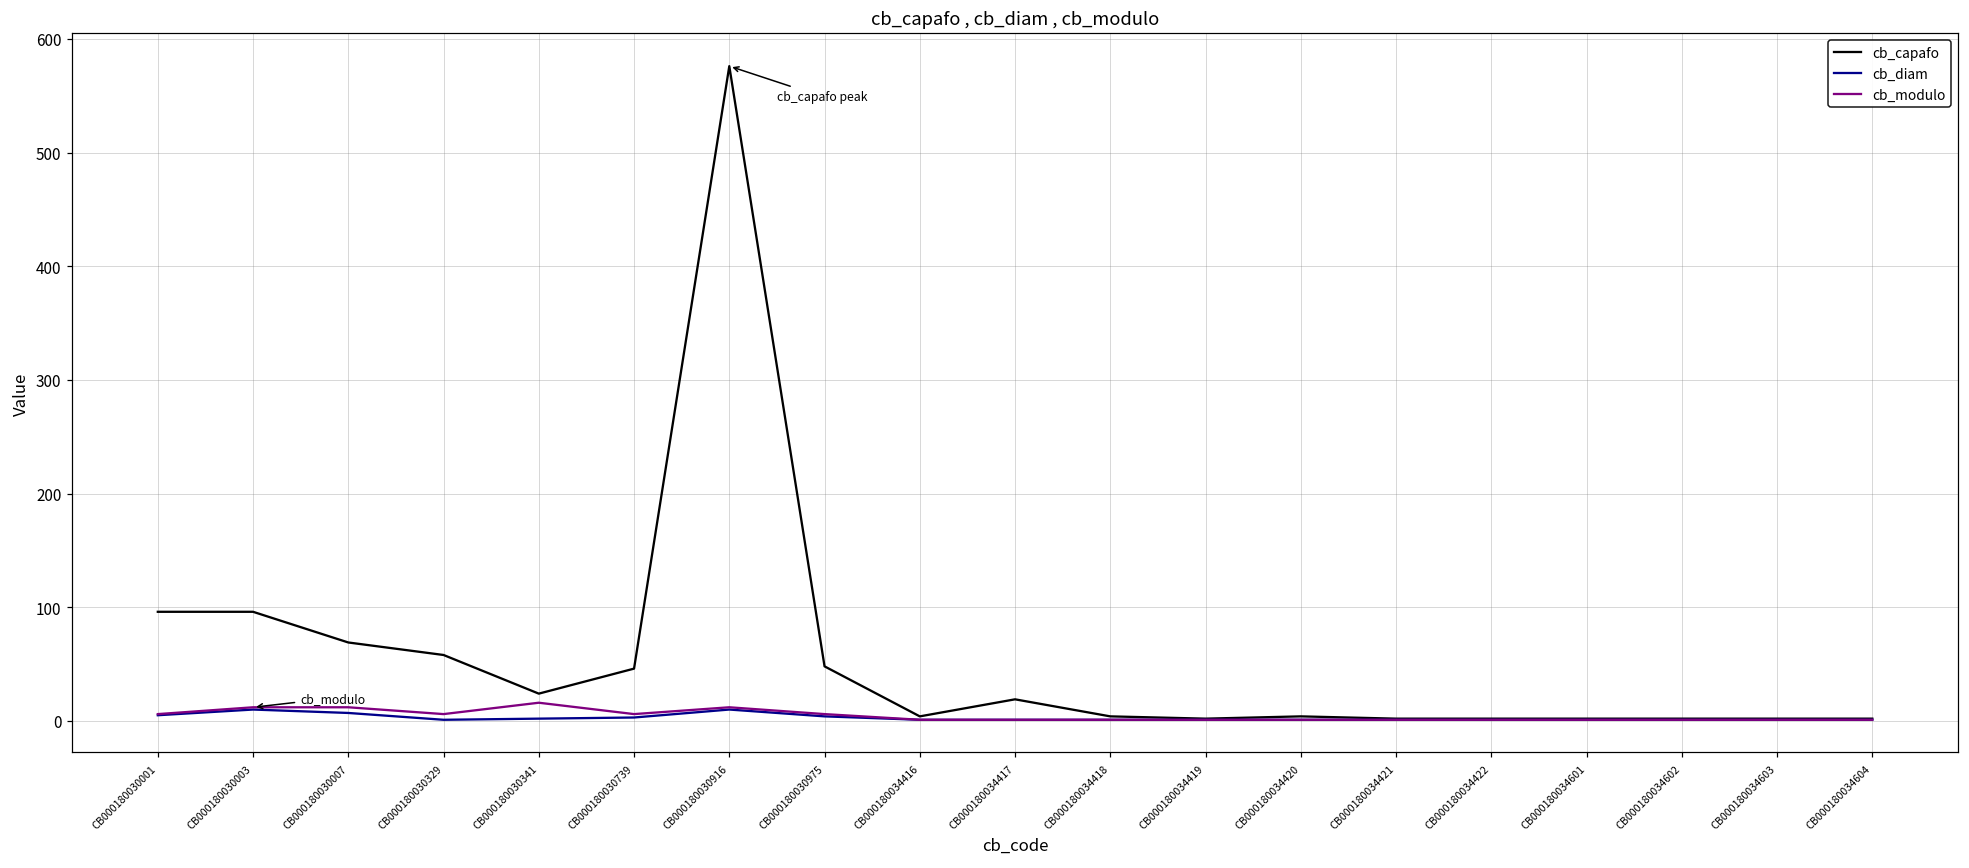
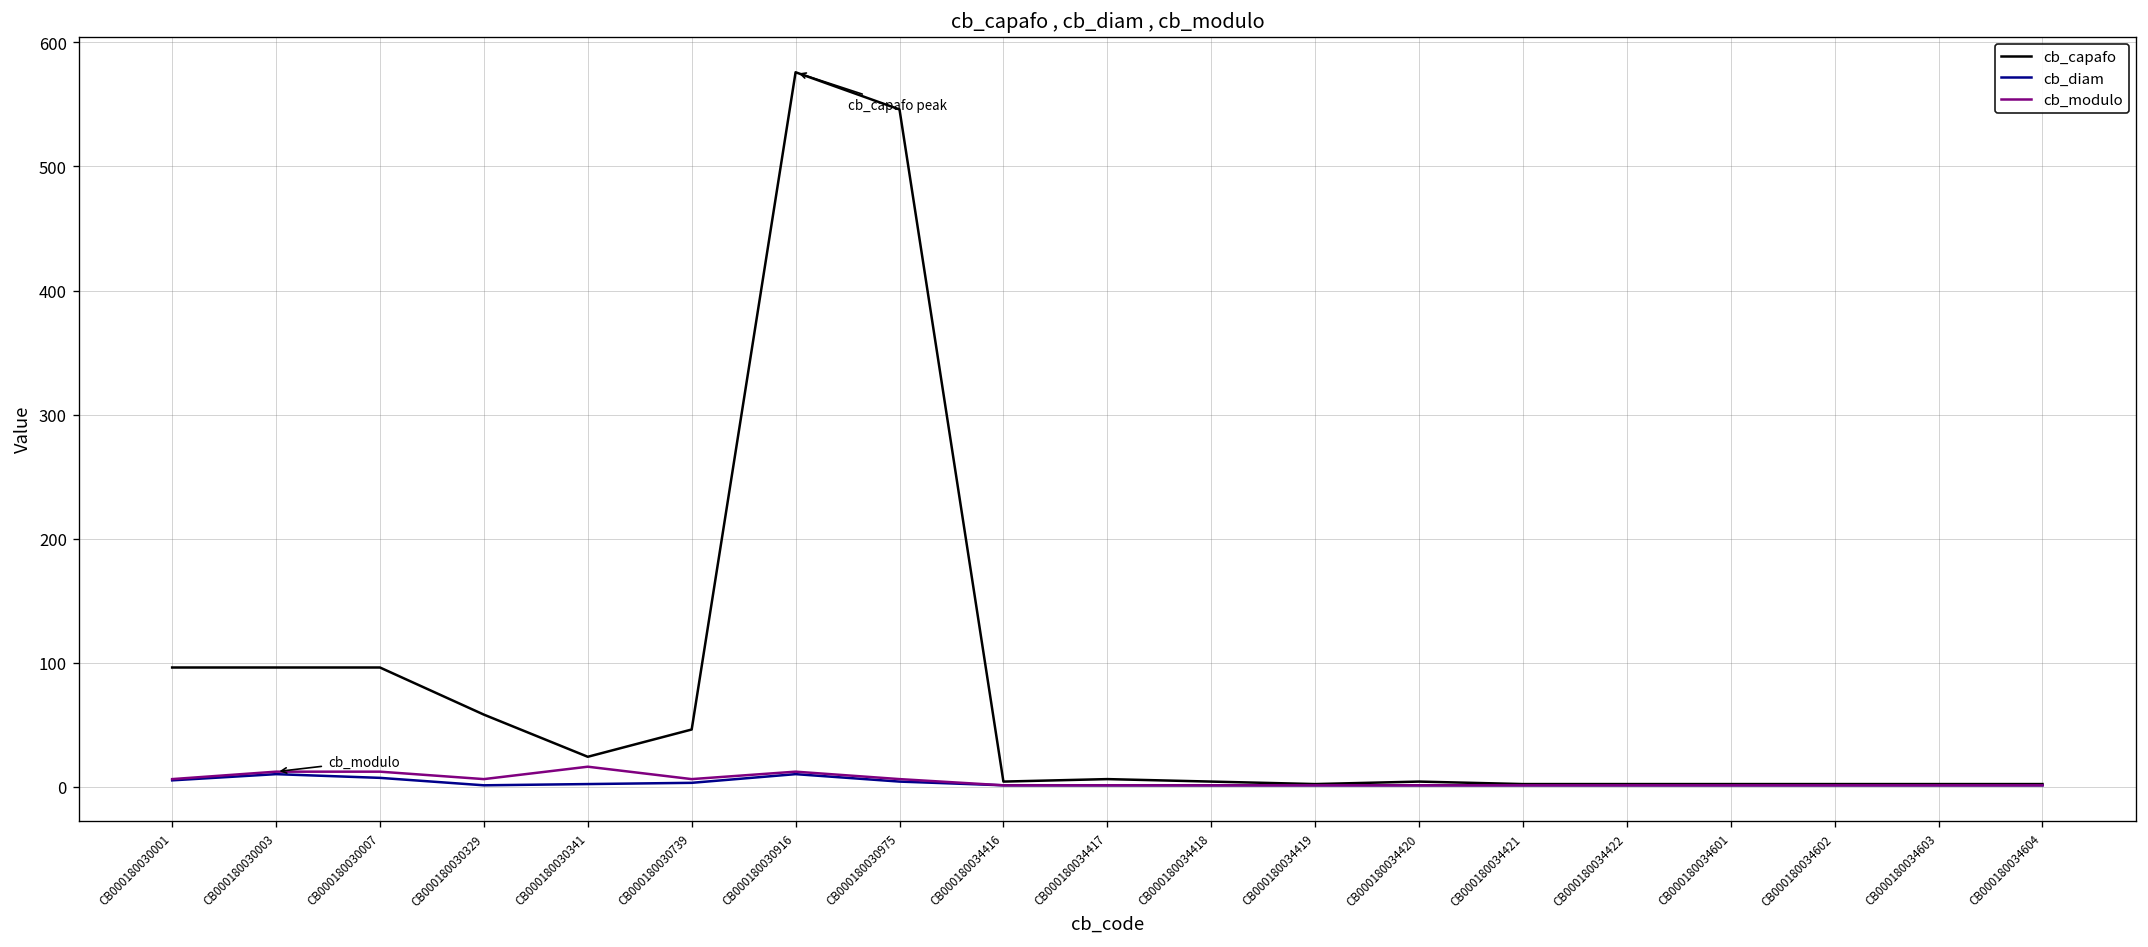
cb_capafo, CB000180030007: 69 -> 96
cb_capafo, CB000180030975: 48 -> 546
cb_capafo, CB000180034417: 19 -> 6
